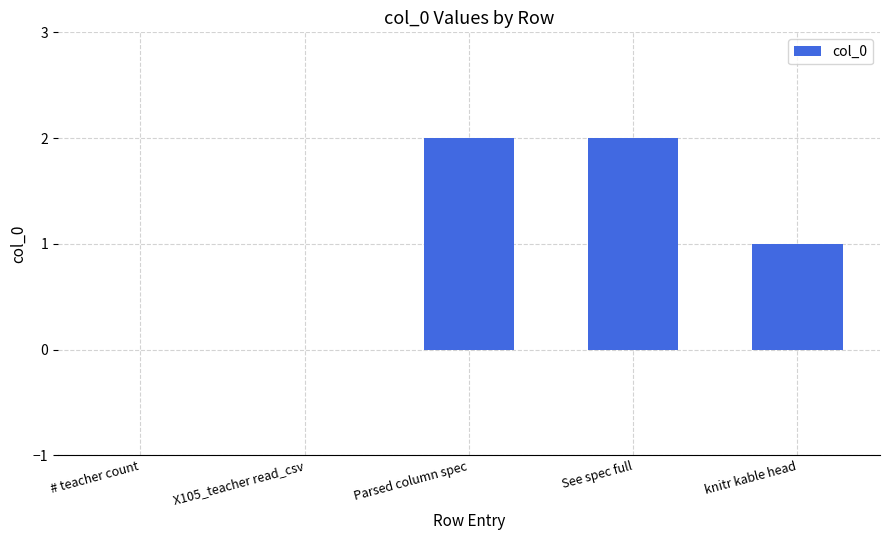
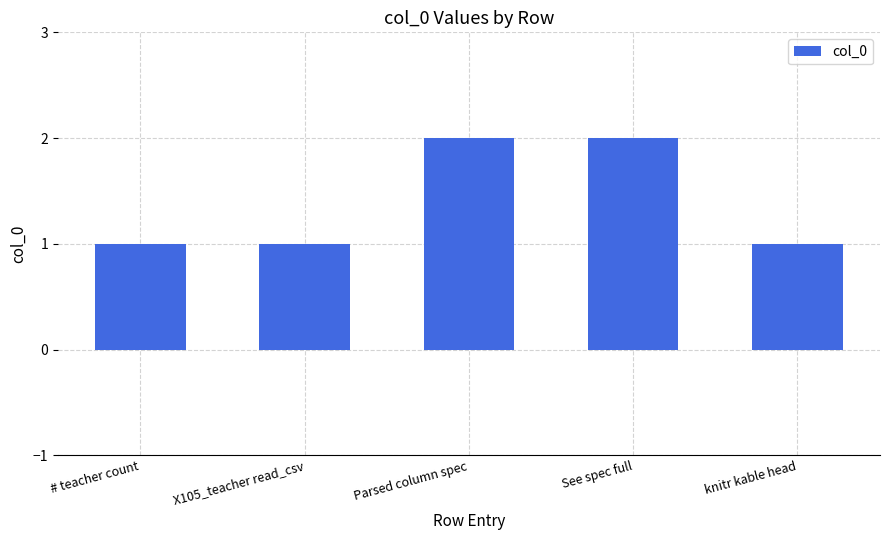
# teacher count: 0 -> 1
X105_teacher read_csv: 0 -> 1
